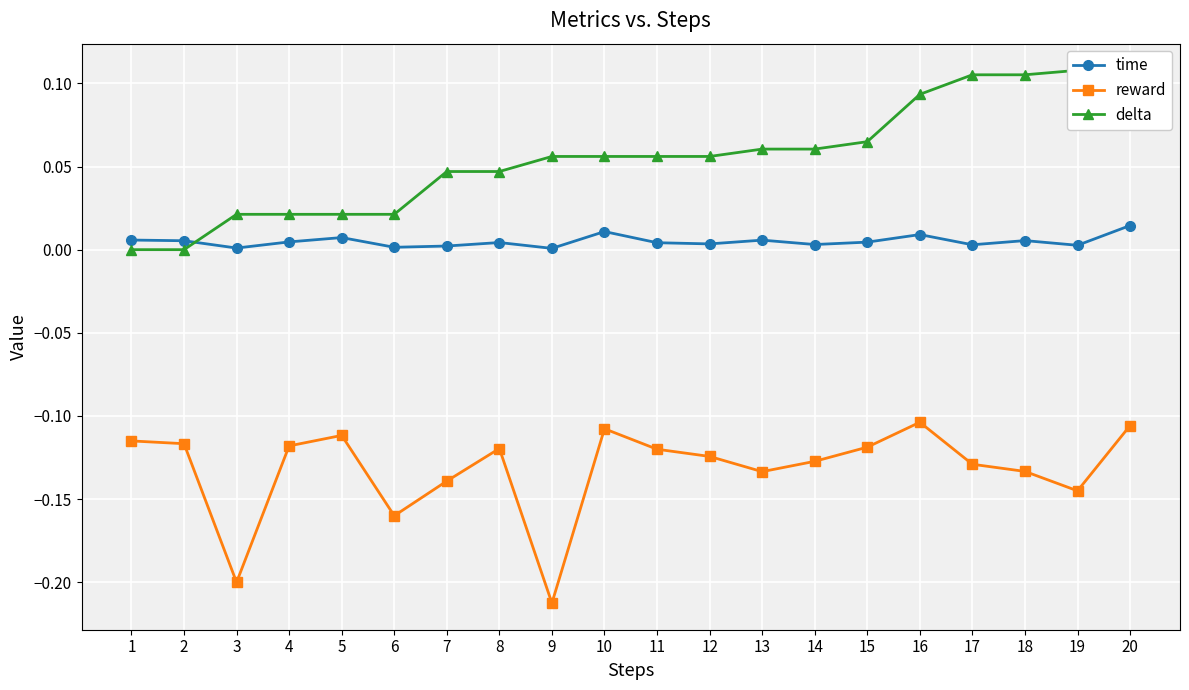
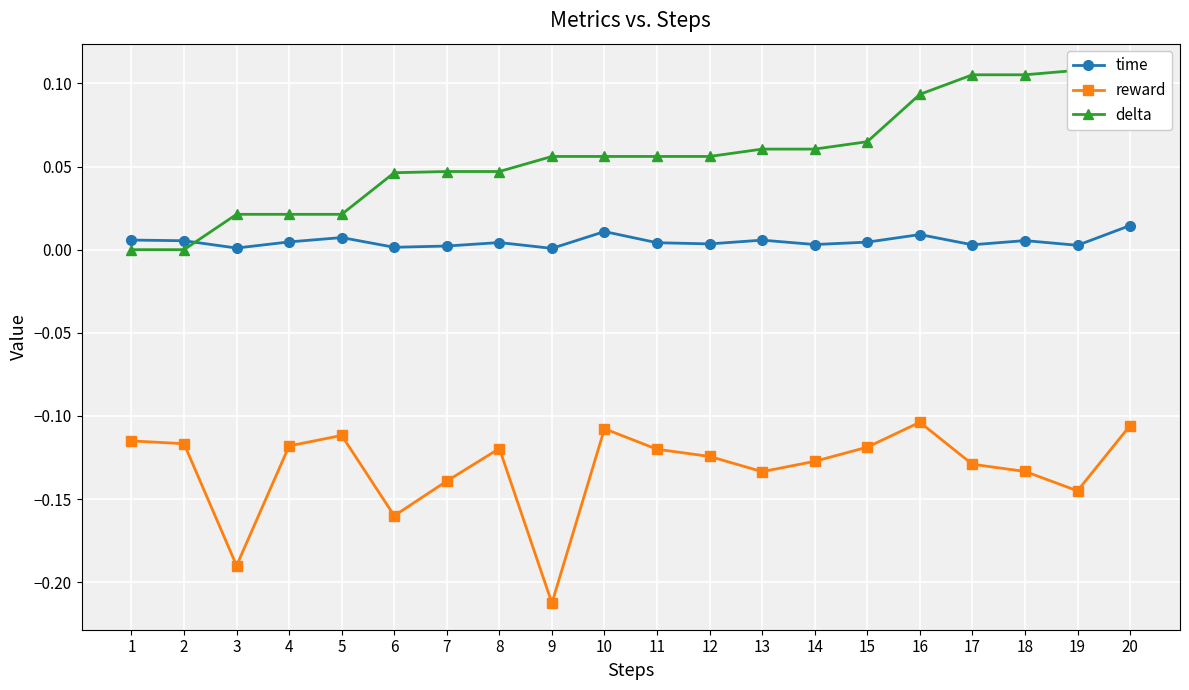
reward, 3: -0.20 -> -0.19
delta, 6: 0.021 -> 0.046
